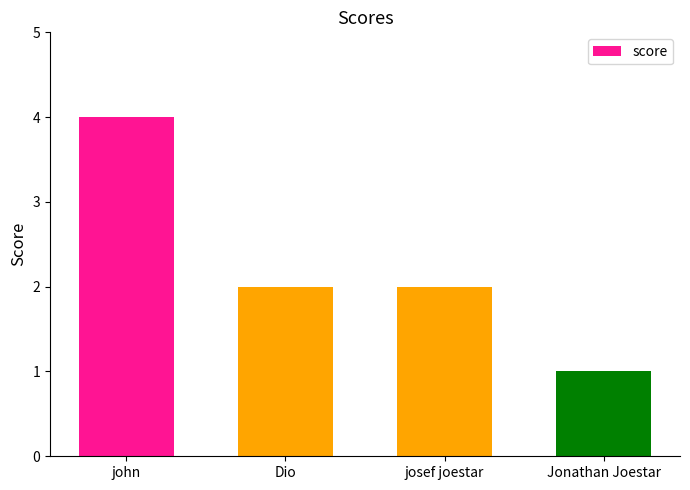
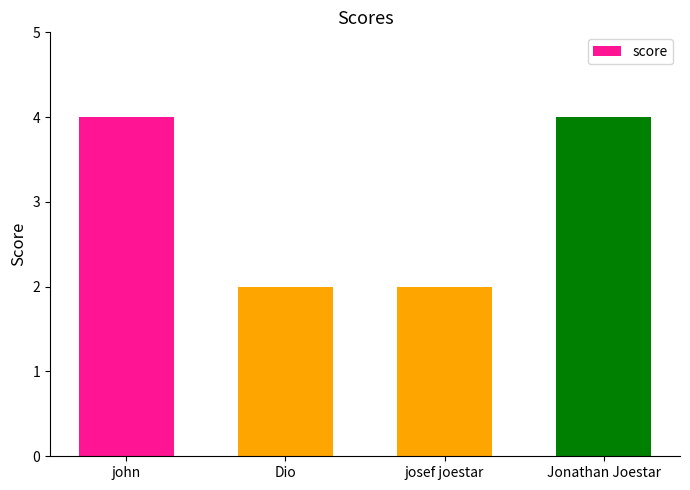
Jonathan Joestar: 1 -> 4
